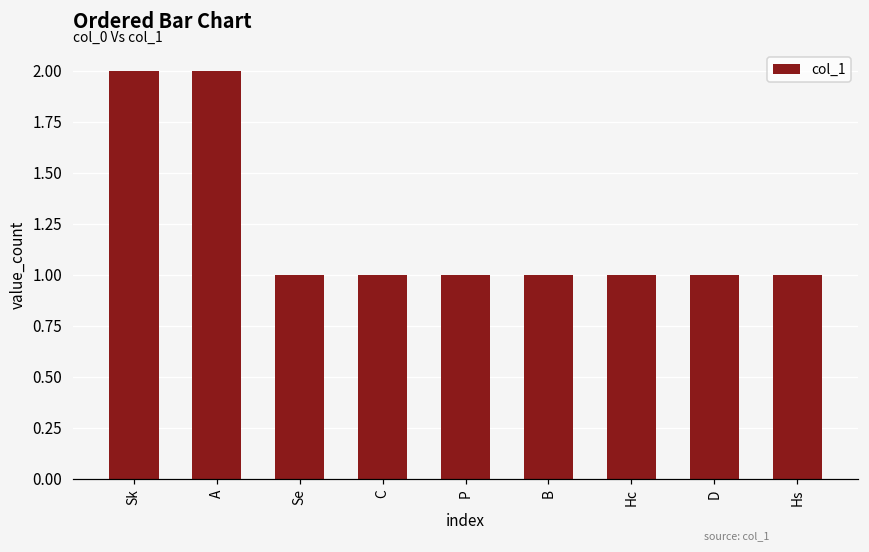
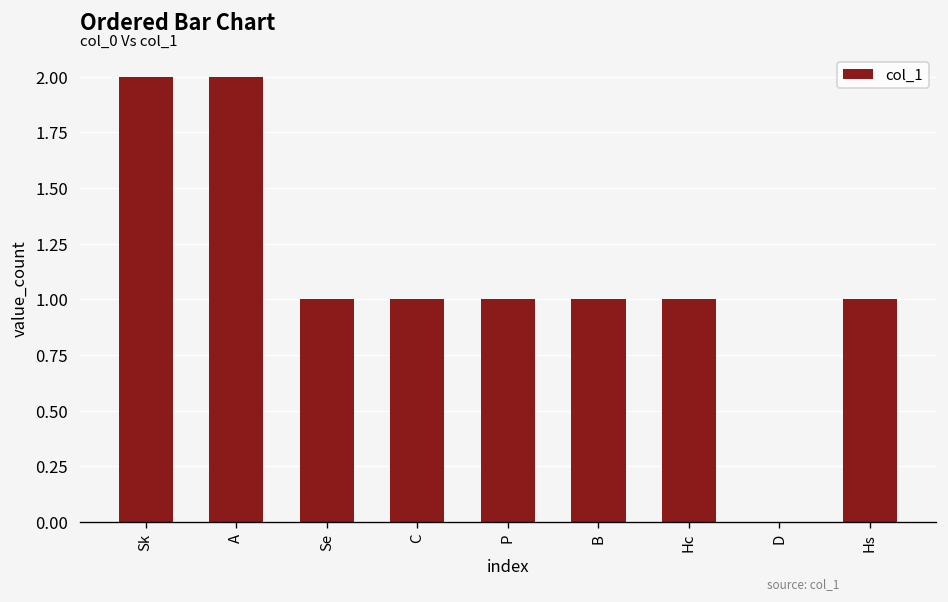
D: 1 -> 0
